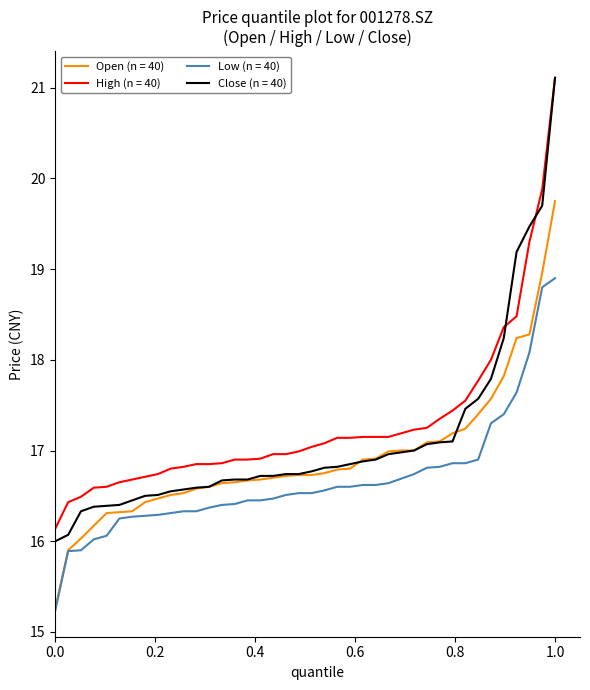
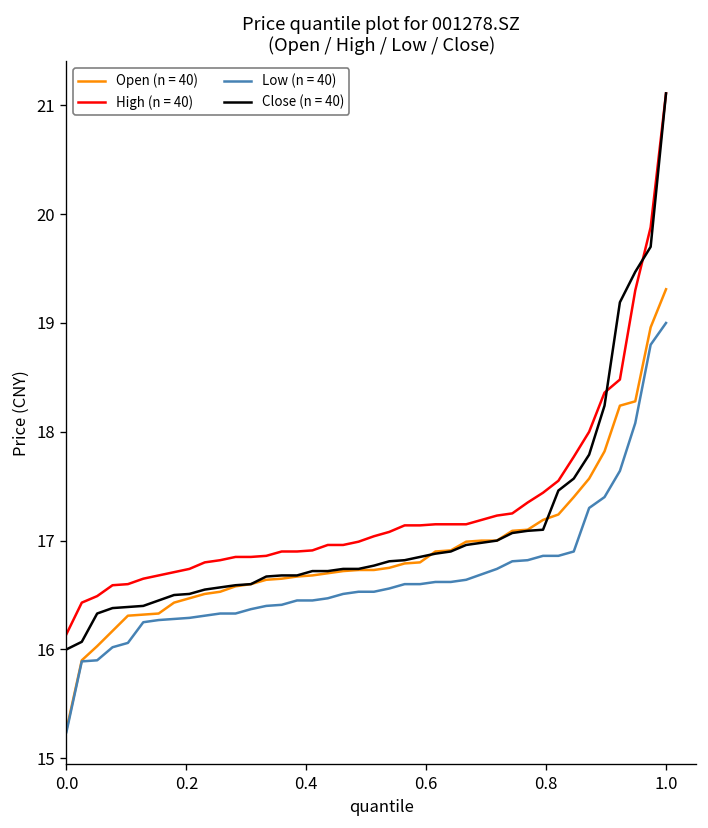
Open (n = 40), 1.0: 19.8 -> 19.3
Low (n = 40), 1.0: 18.9 -> 19.0
